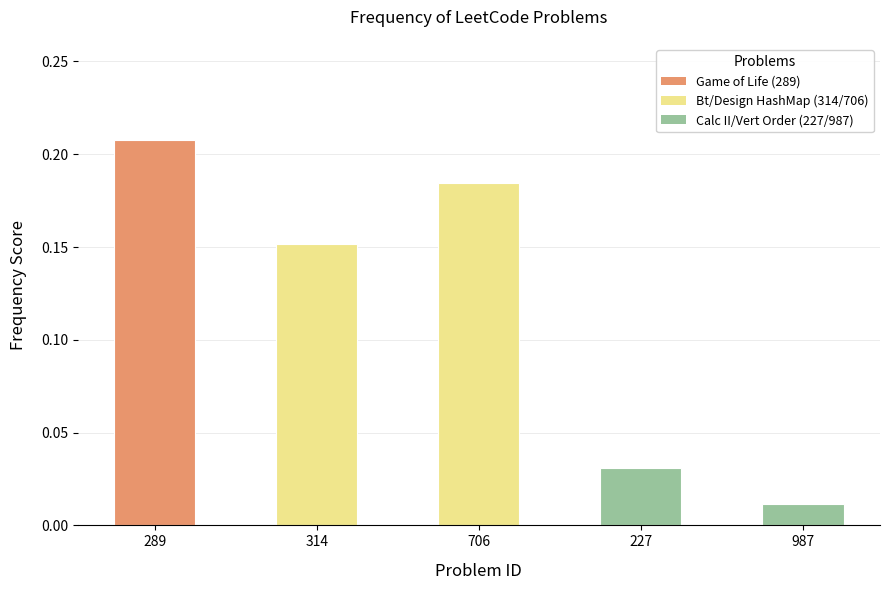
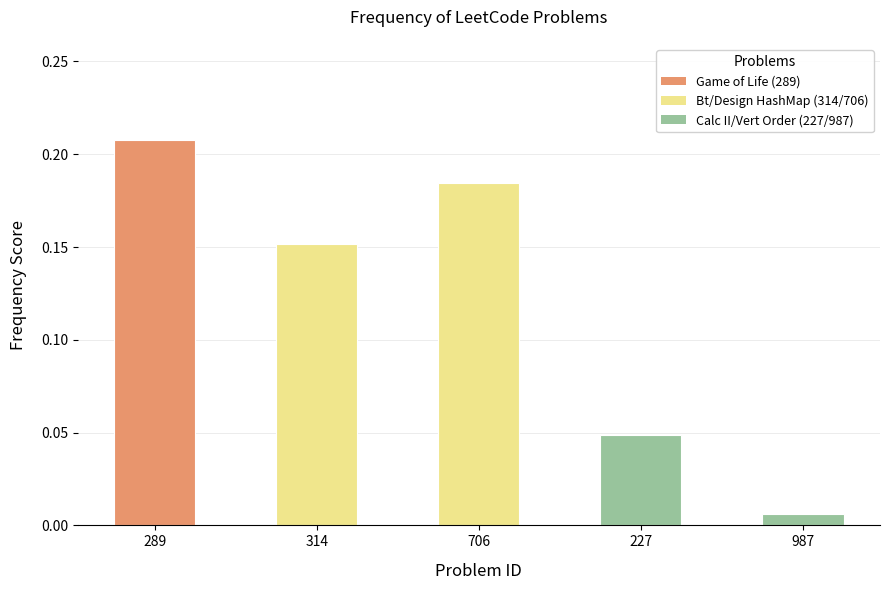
227: 0.031 -> 0.049
987: 0.012 -> 0.006
